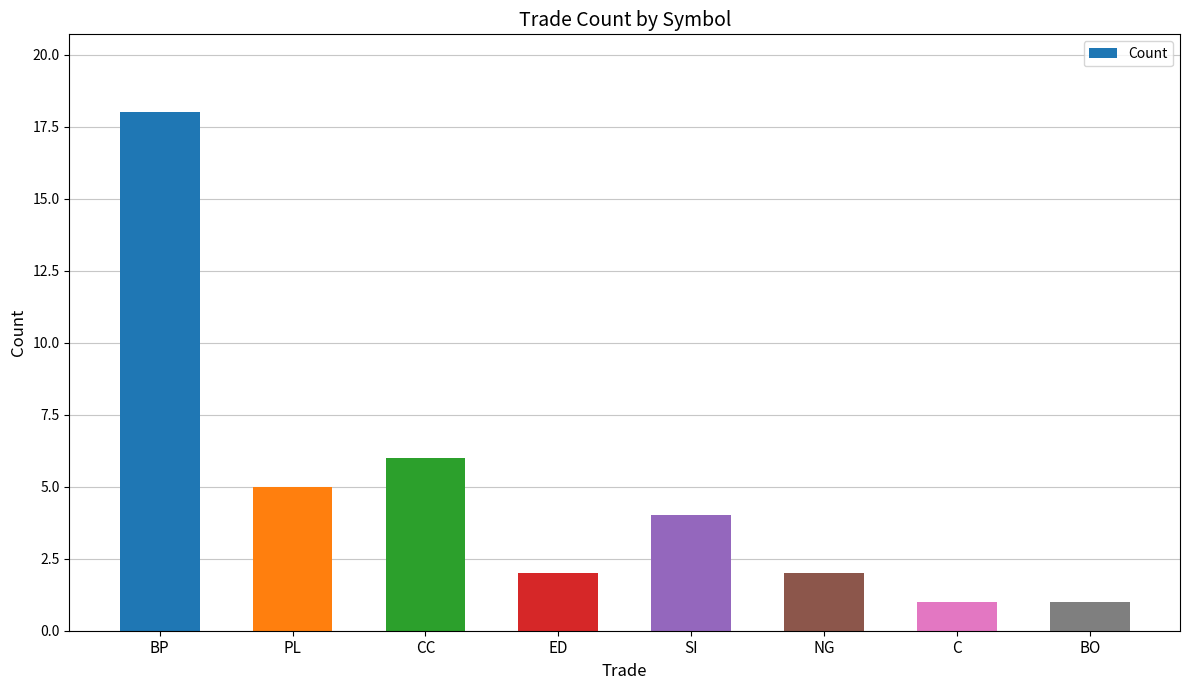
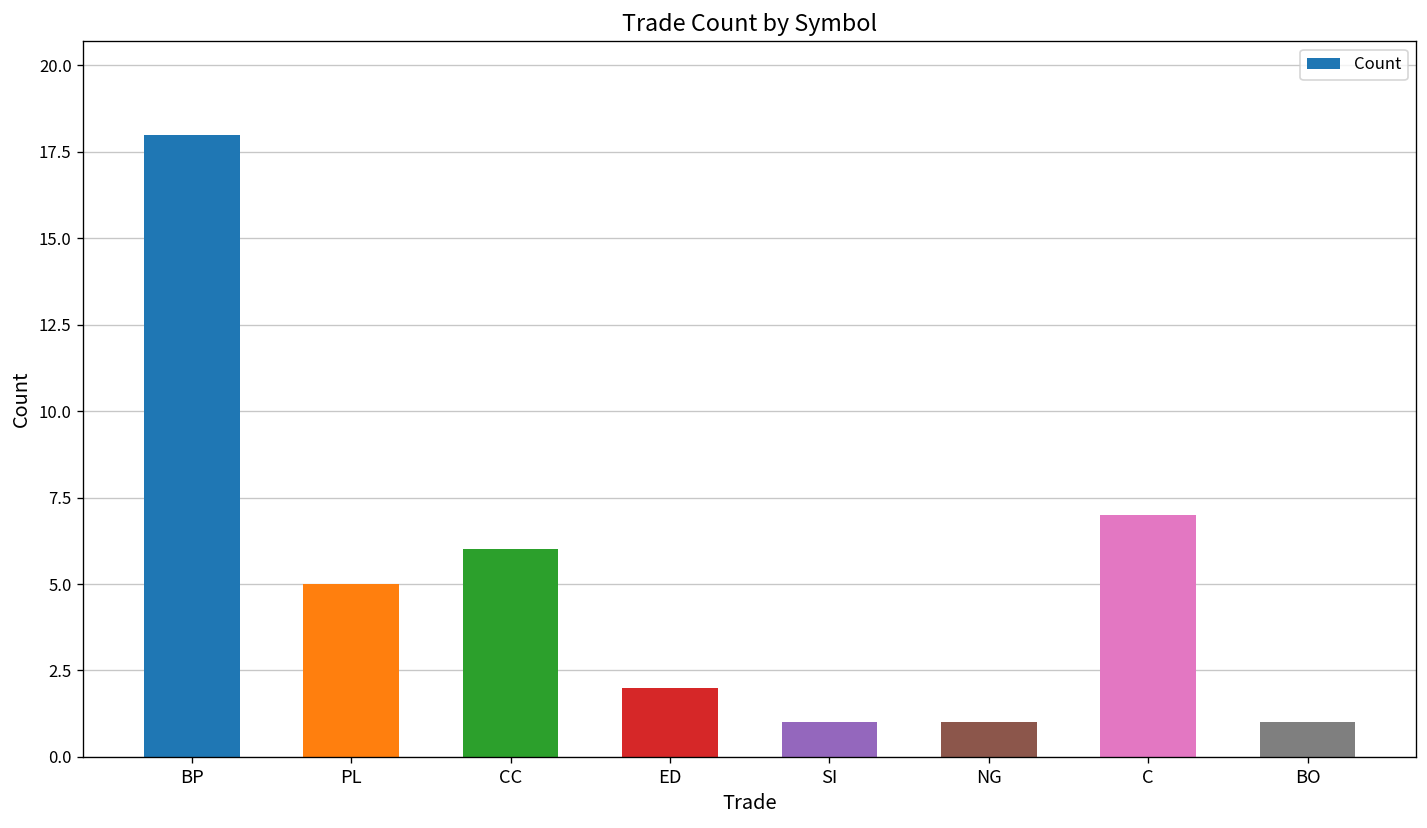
SI: 4 -> 1
NG: 2 -> 1
C: 1 -> 7
